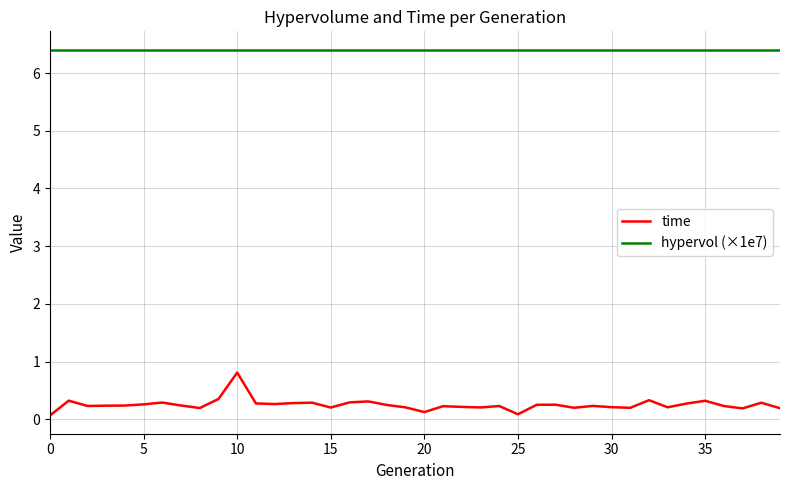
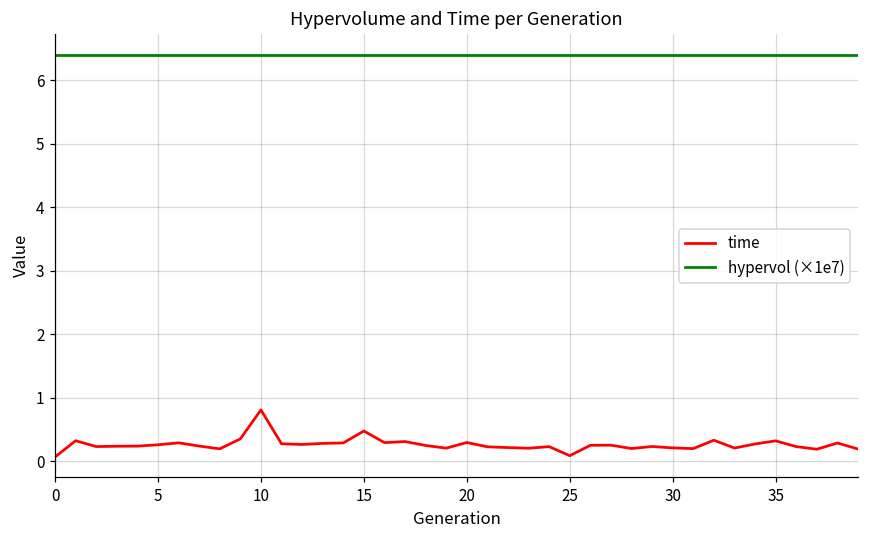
time, 15: 0.2 -> 0.5
time, 20: 0.1 -> 0.3
